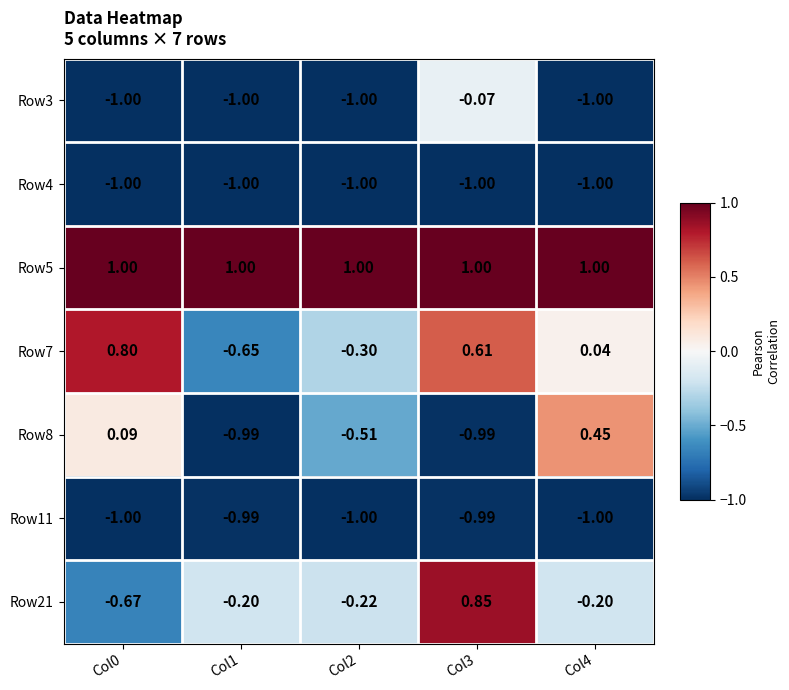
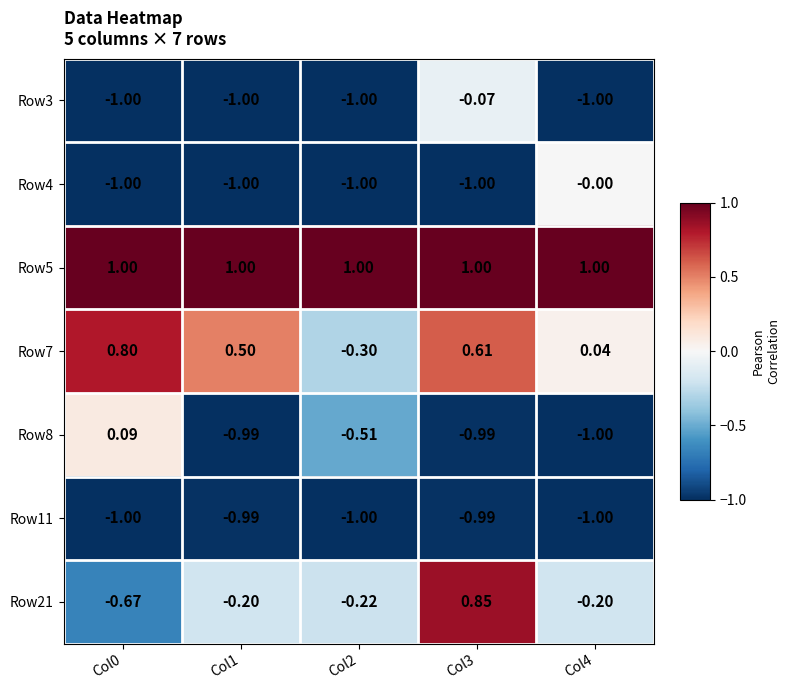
Row4, Col4: -1.00 -> -0.00
Row7, Col1: -0.65 -> 0.50
Row8, Col4: 0.45 -> -1.00
